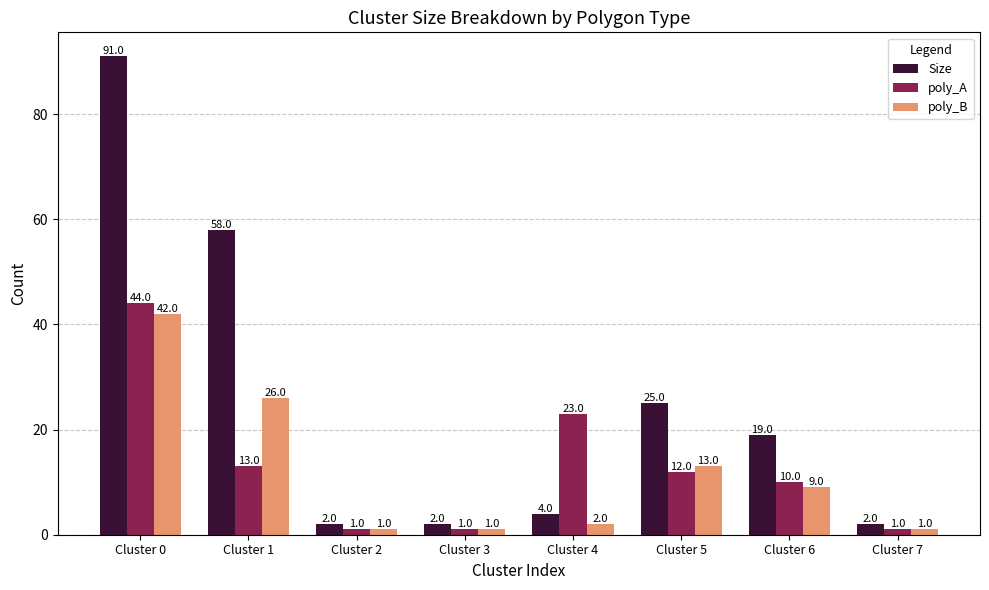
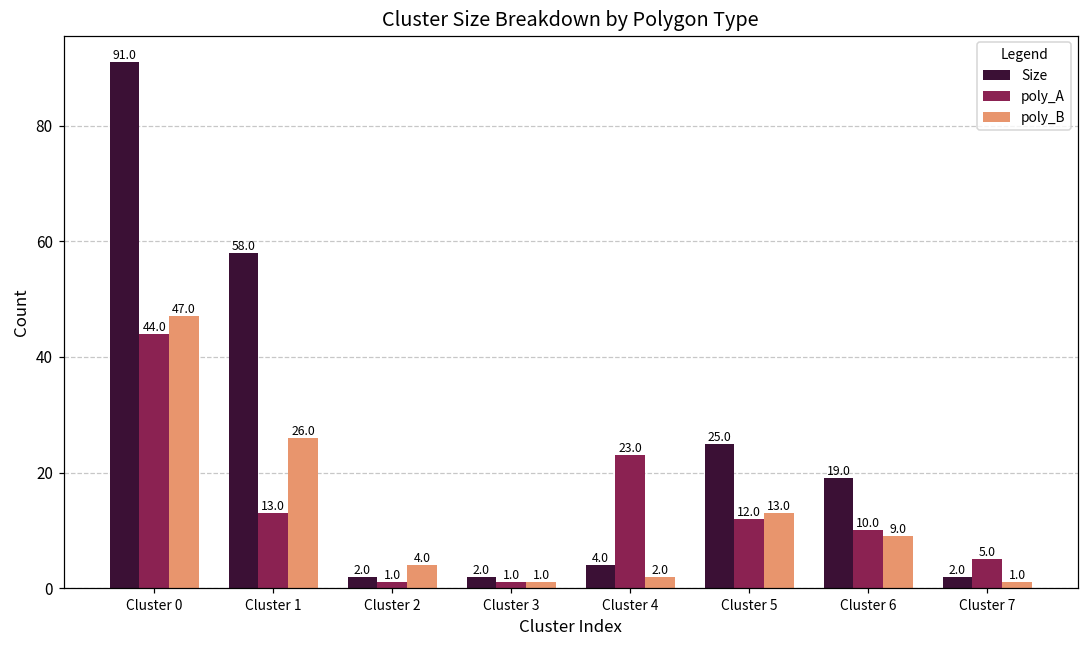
poly_B, Cluster 0: 42.0 -> 47.0
poly_B, Cluster 2: 1.0 -> 4.0
poly_A, Cluster 7: 1.0 -> 5.0
